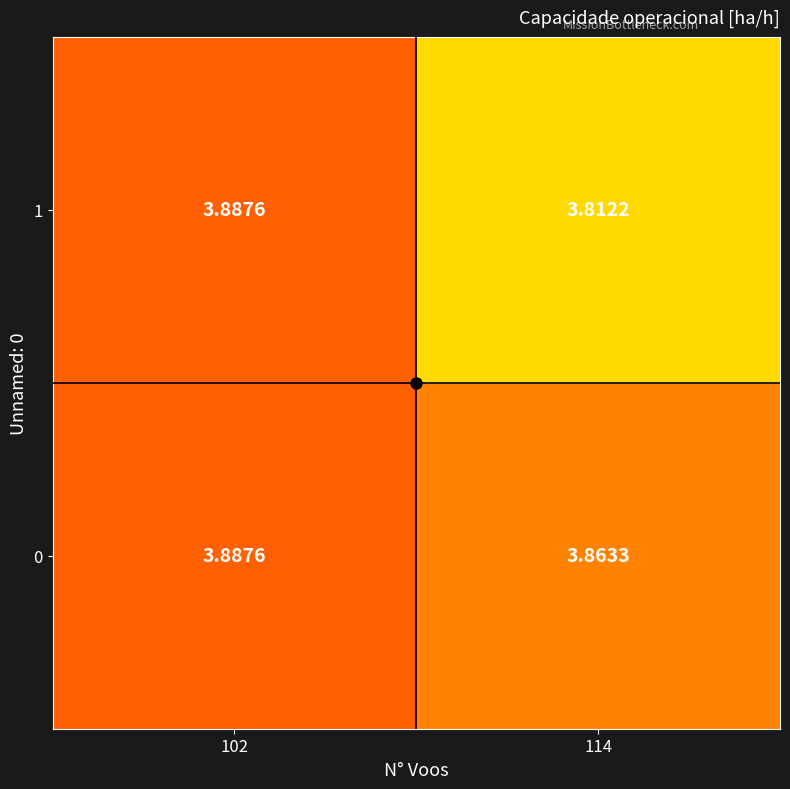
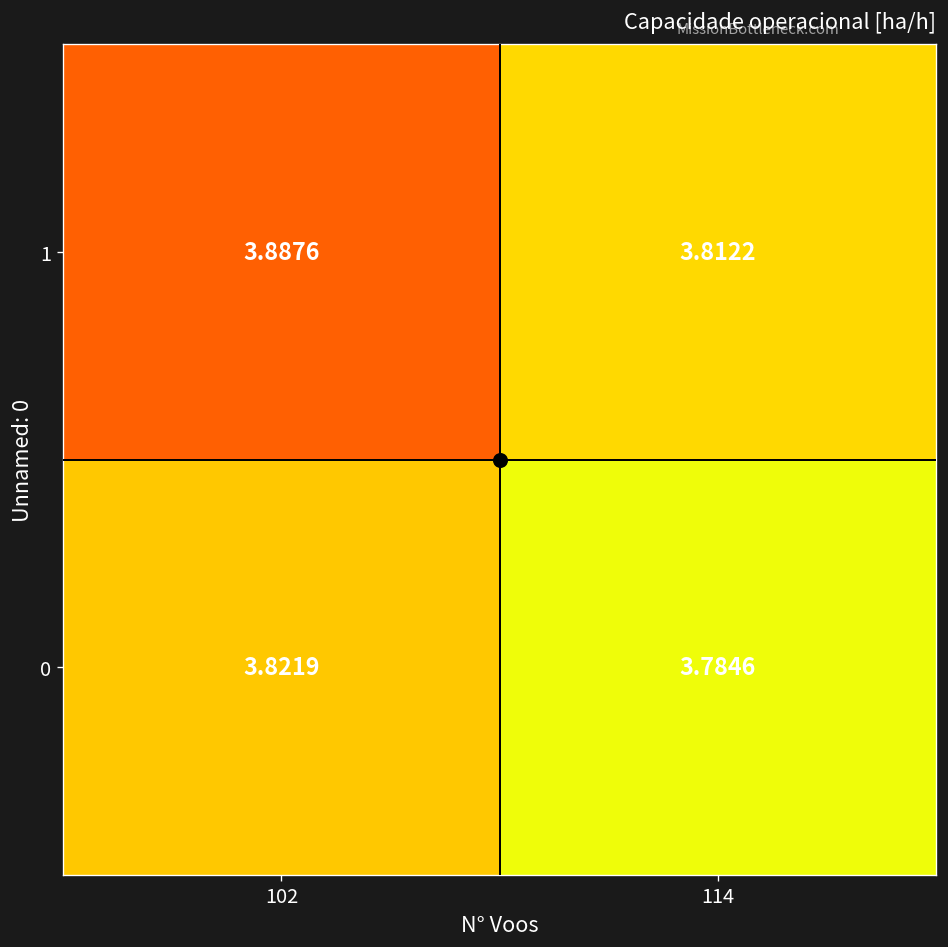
0, 102: 3.8876 -> 3.8219
0, 114: 3.8633 -> 3.7846
